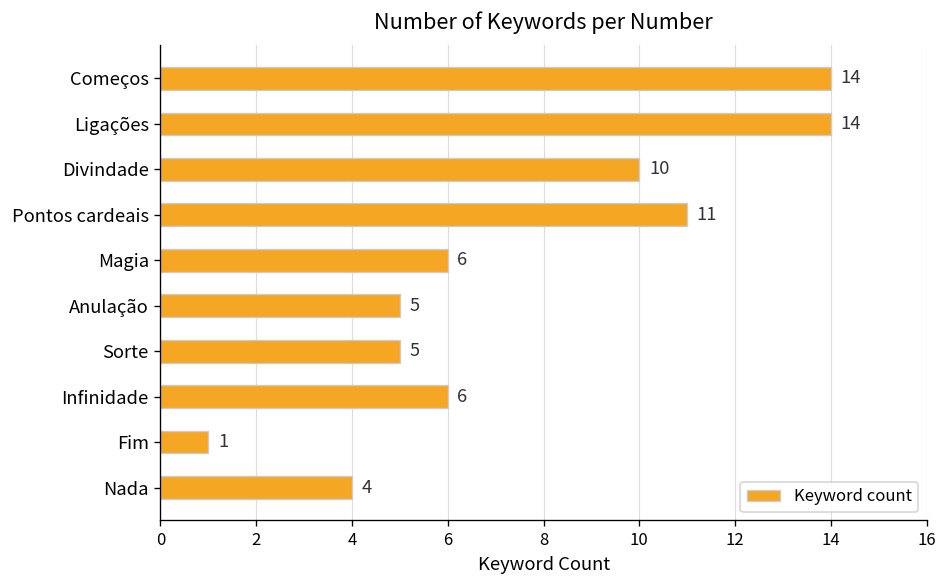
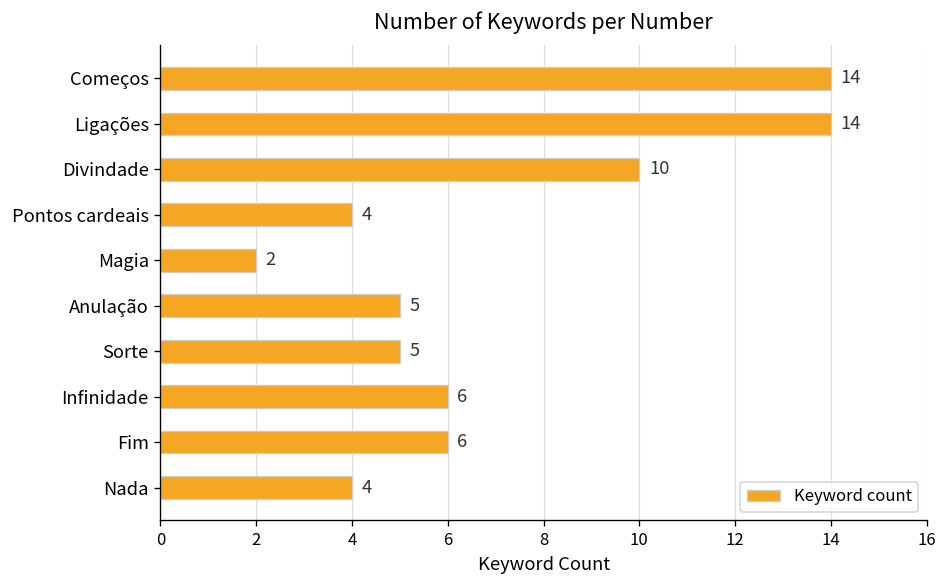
Pontos cardeais: 11 -> 4
Magia: 6 -> 2
Fim: 1 -> 6
